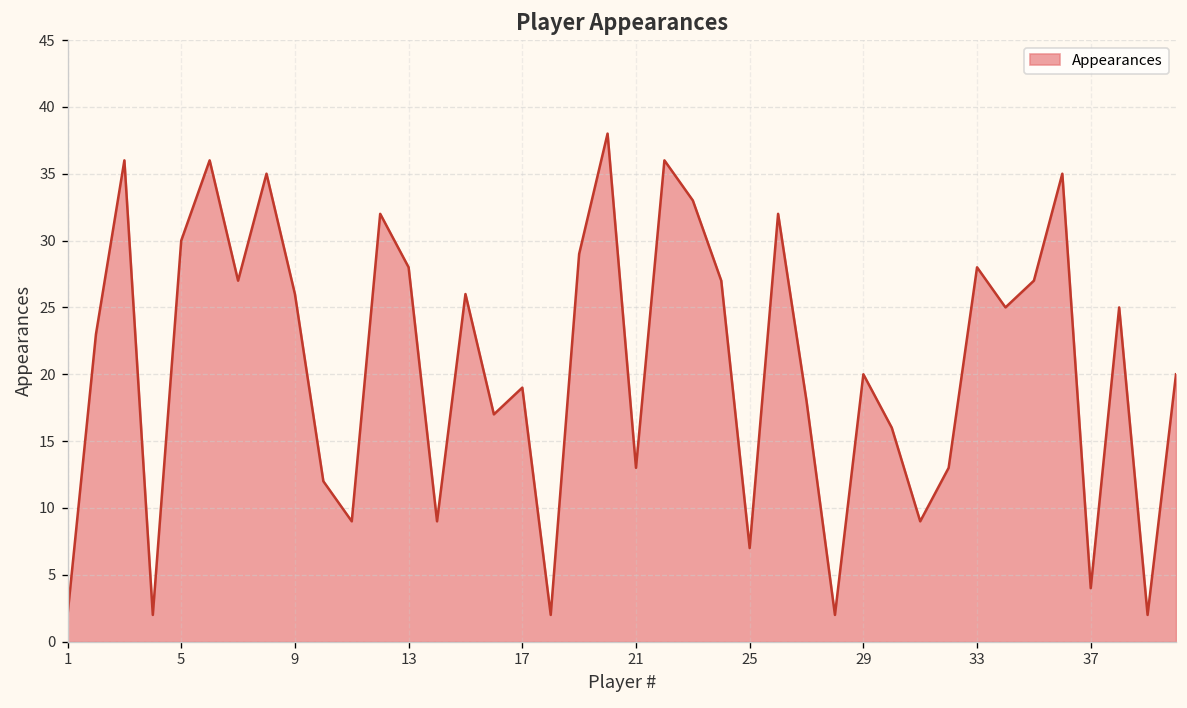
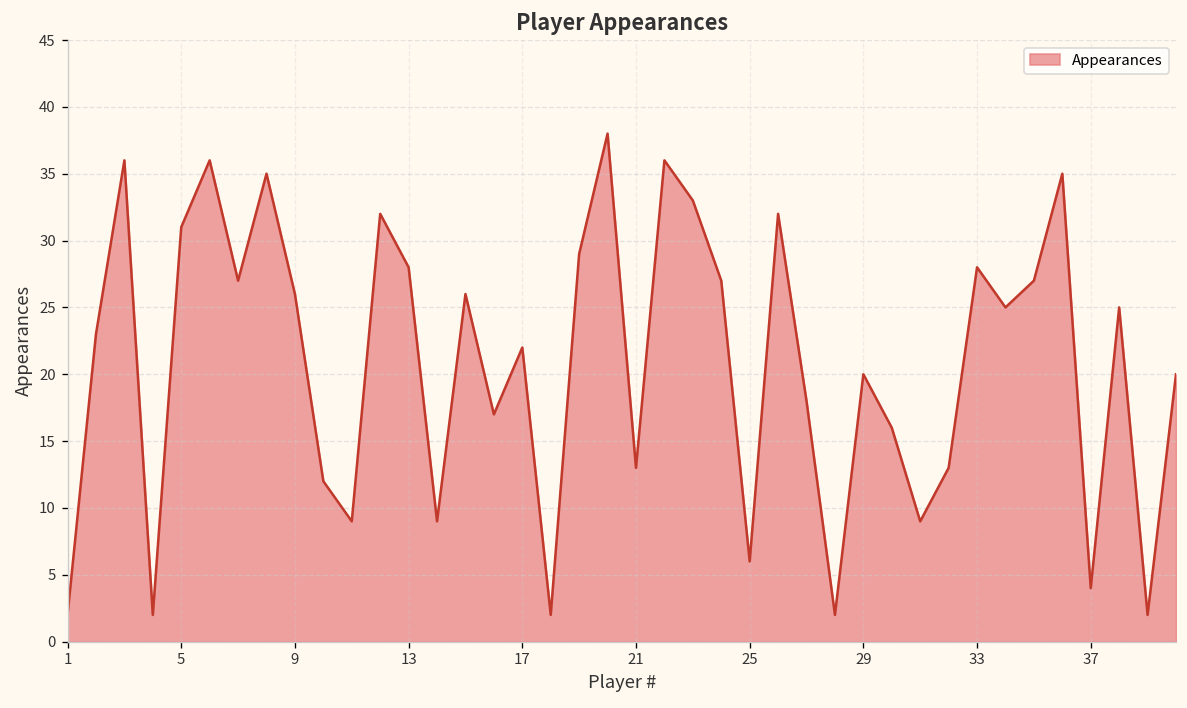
5: 30 -> 31
17: 19 -> 22
25: 7 -> 6
